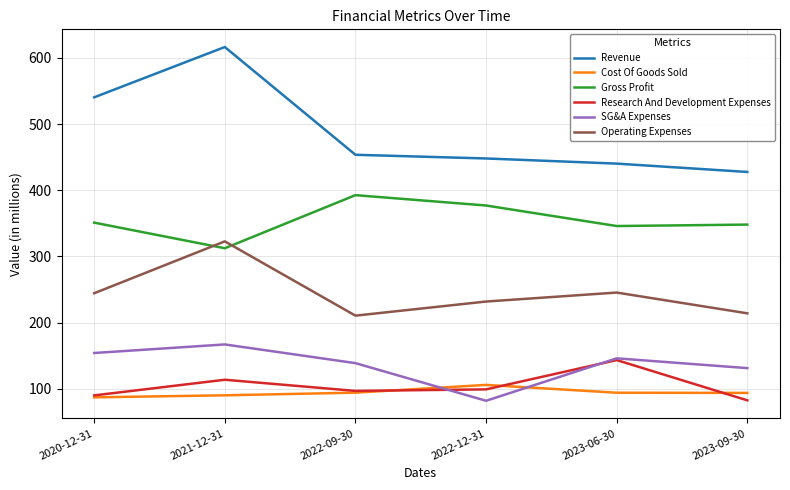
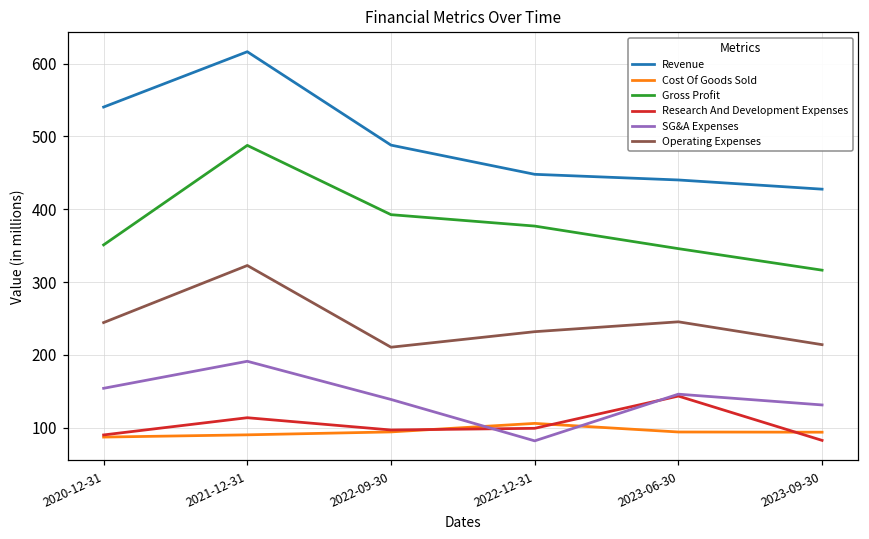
Gross Profit, 2021-12-31: 310 -> 490
SG&A Expenses, 2021-12-31: 170 -> 190
Revenue, 2022-09-30: 450 -> 490
Gross Profit, 2023-09-30: 350 -> 320
